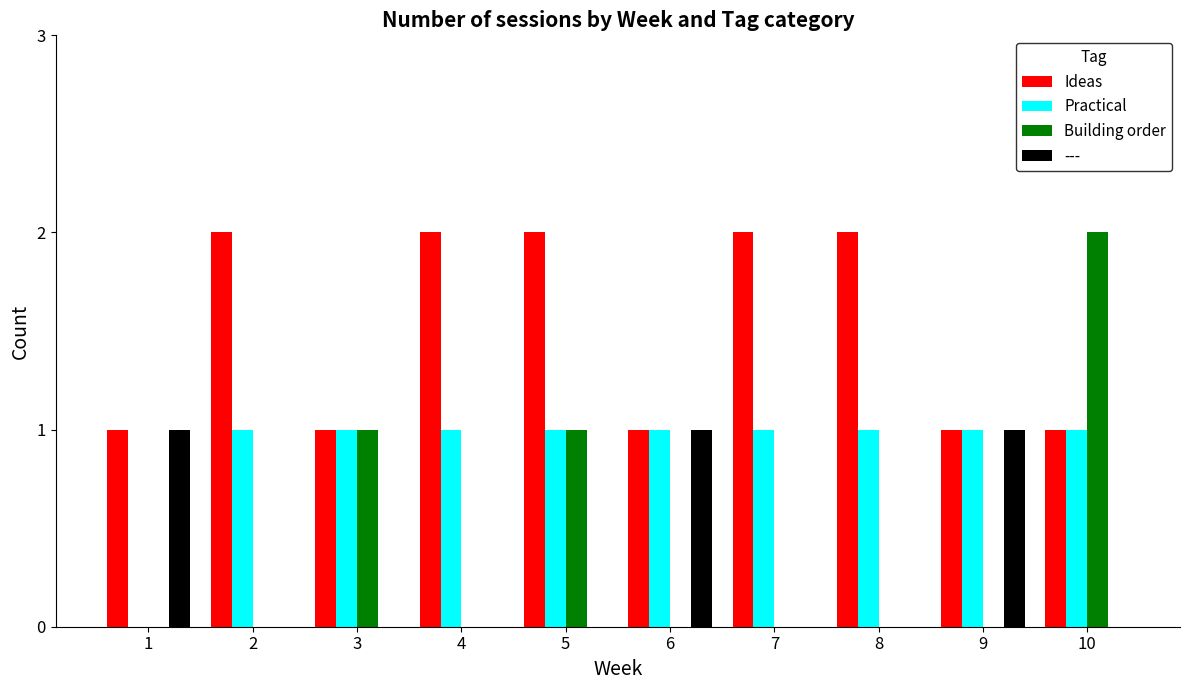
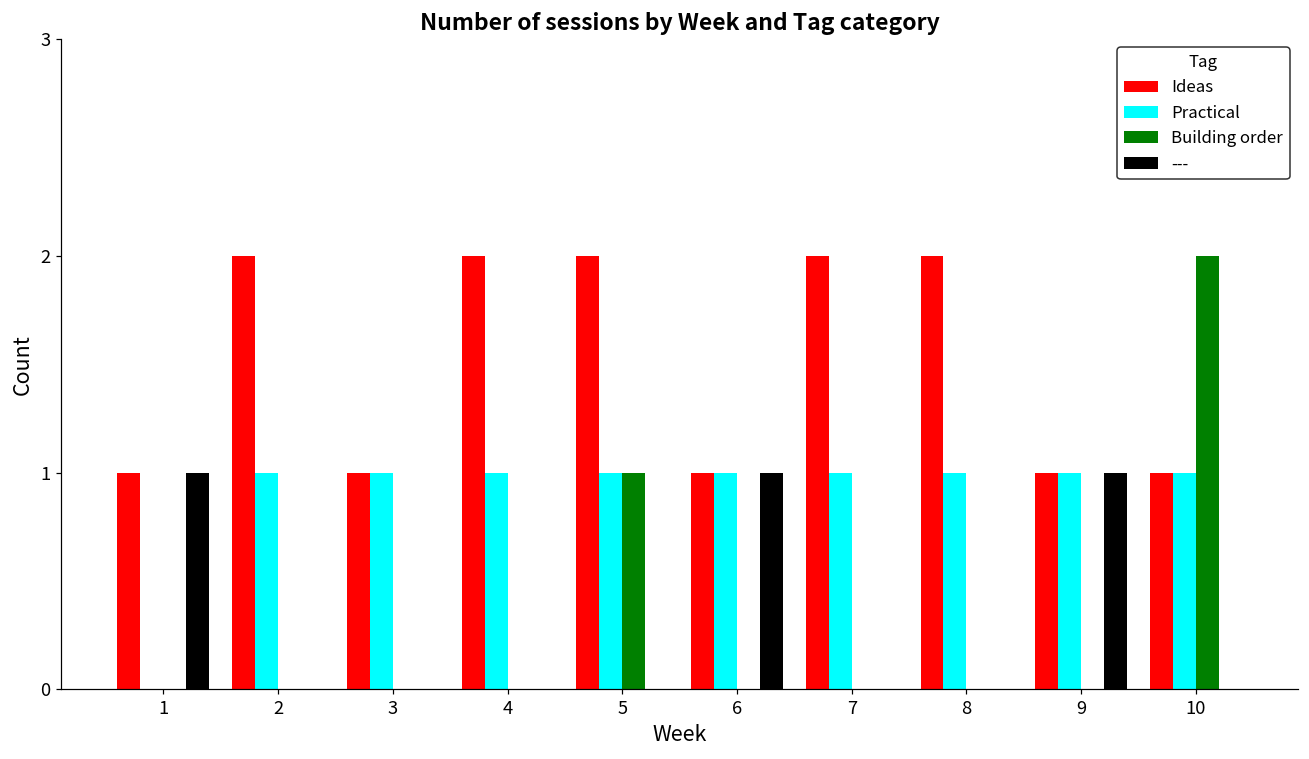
Building order, 3: 1 -> 0
